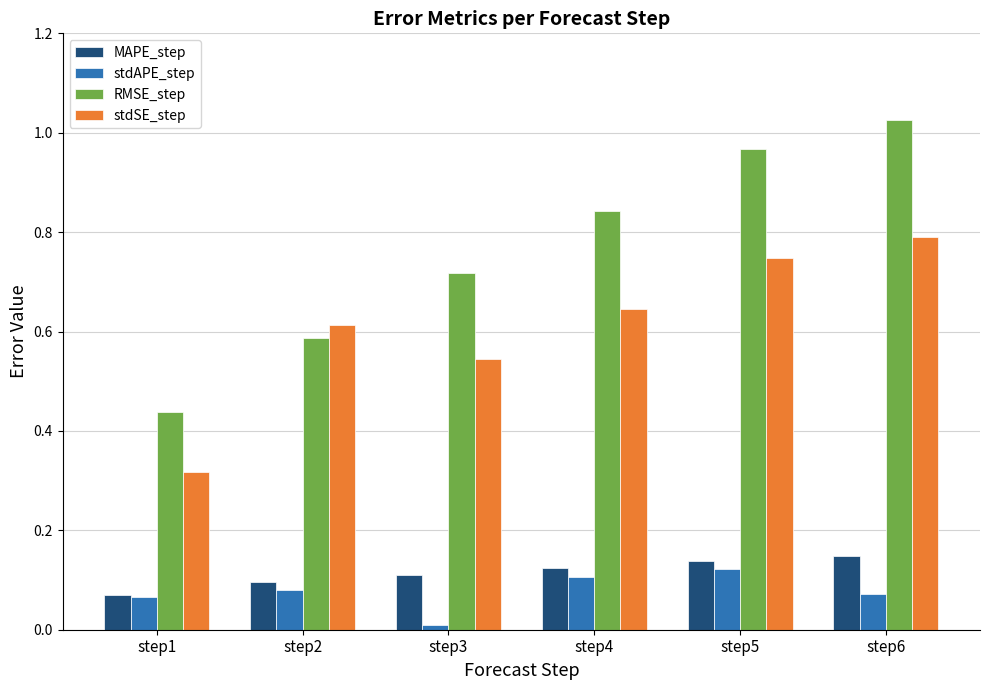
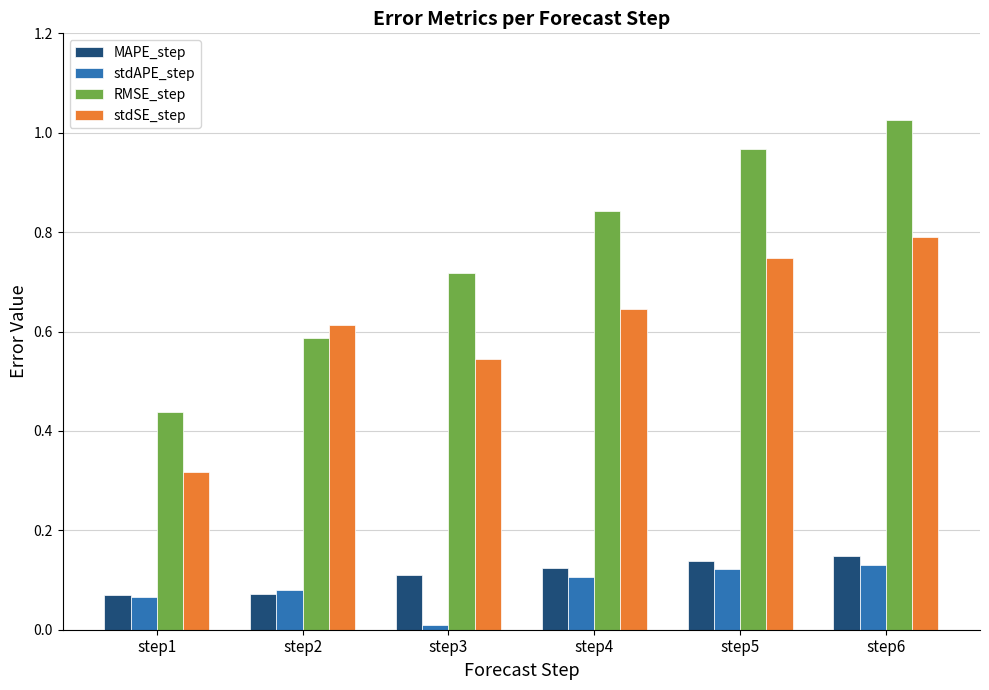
MAPE_step, step2: 0.10 -> 0.07
stdAPE_step, step6: 0.07 -> 0.13
